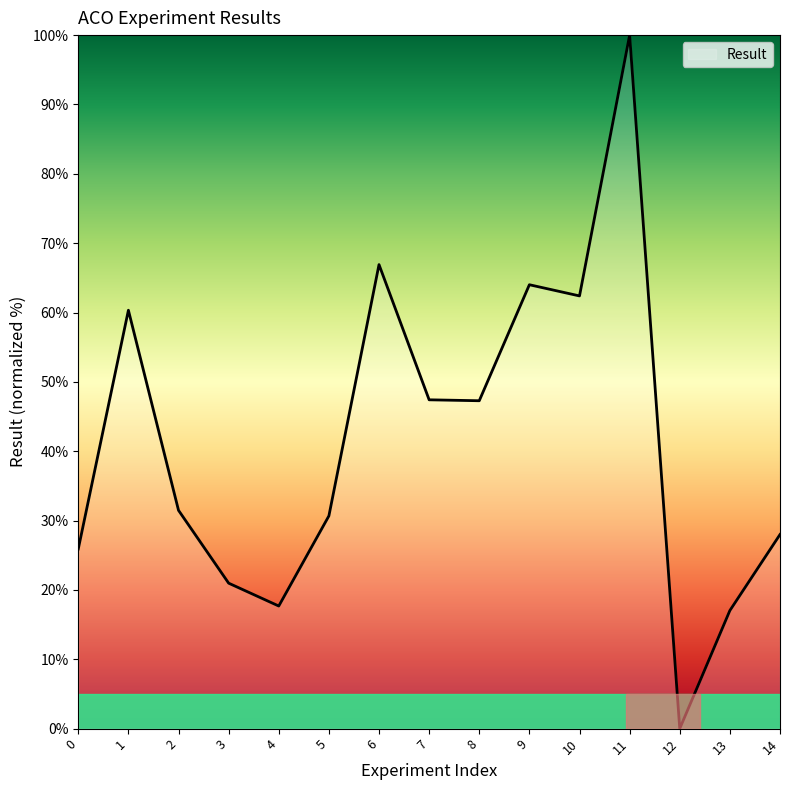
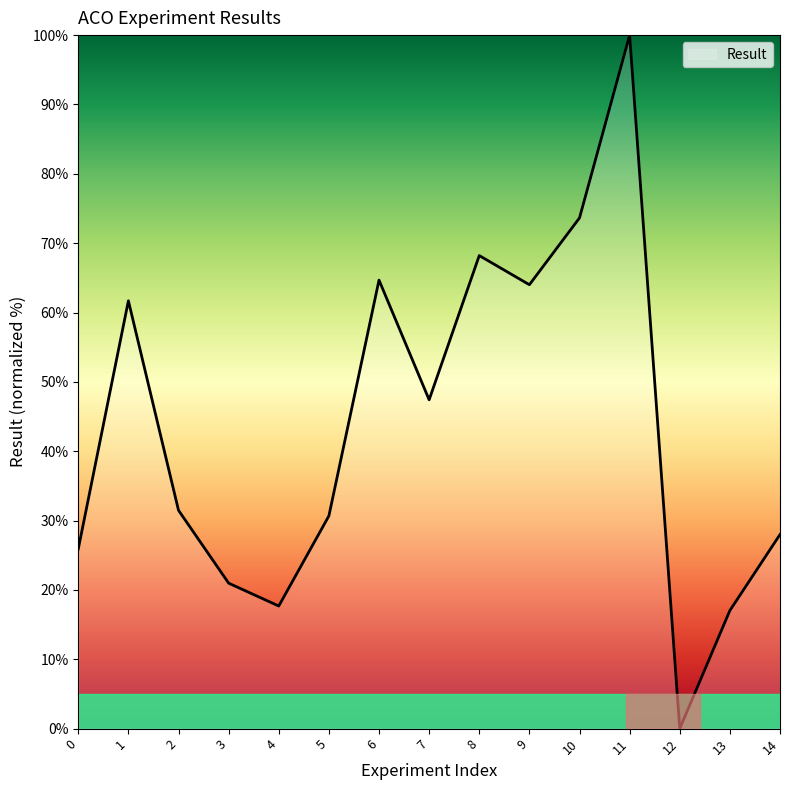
1: 60% -> 62%
6: 67% -> 65%
8: 47% -> 68%
10: 62% -> 74%
